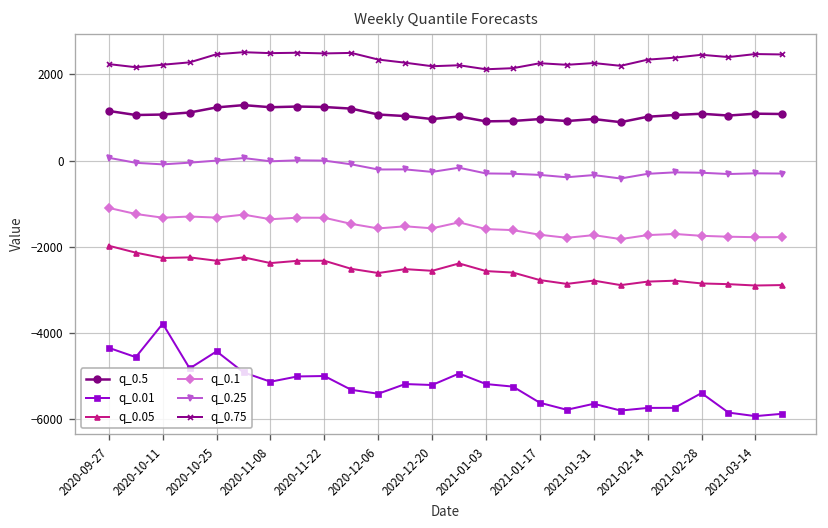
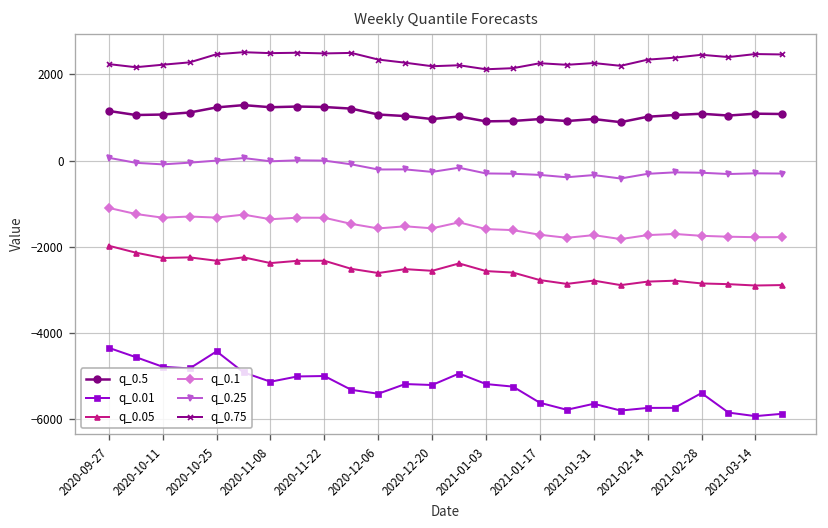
q_0.01, 2020-10-11: -3800 -> -4800
